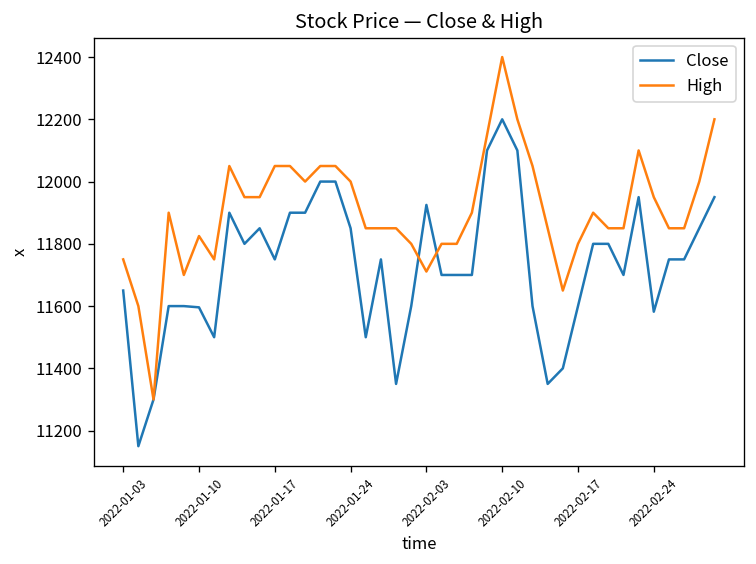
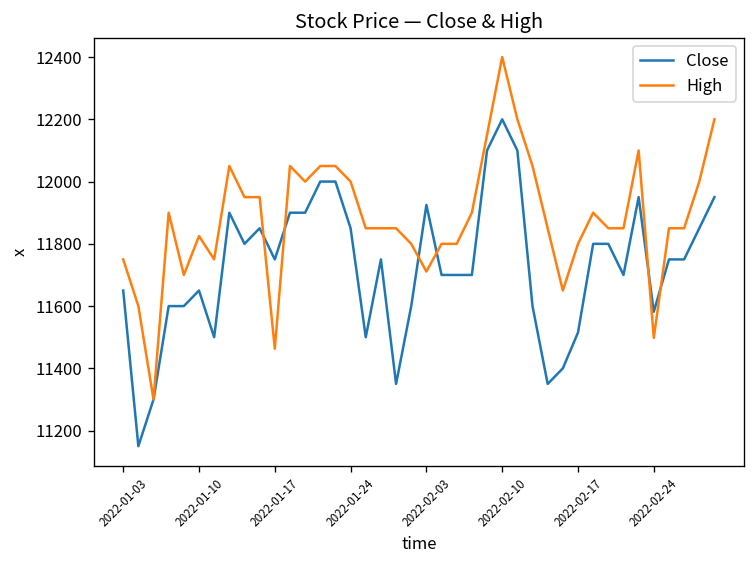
Close, 2022-01-10: 11600 -> 11650
High, 2022-01-17: 12050 -> 11460
Close, 2022-02-17: 11600 -> 11520
High, 2022-02-24: 11950 -> 11500
